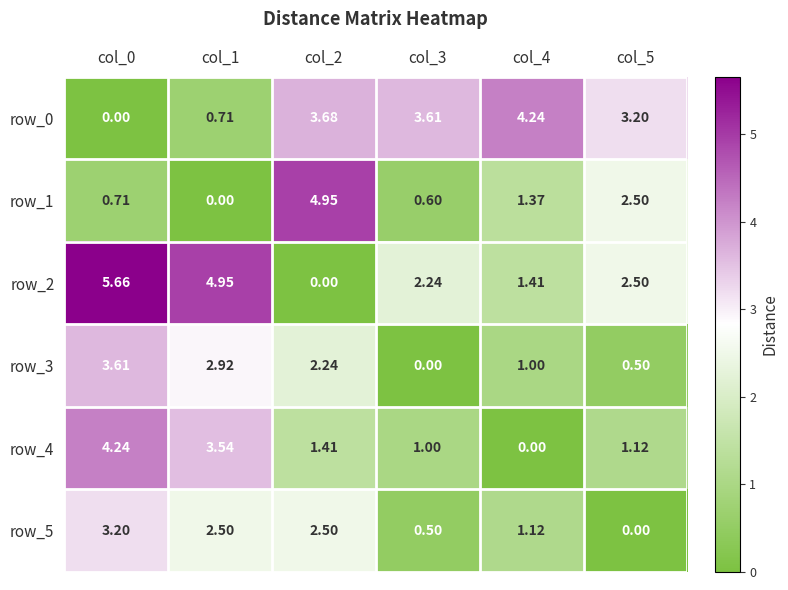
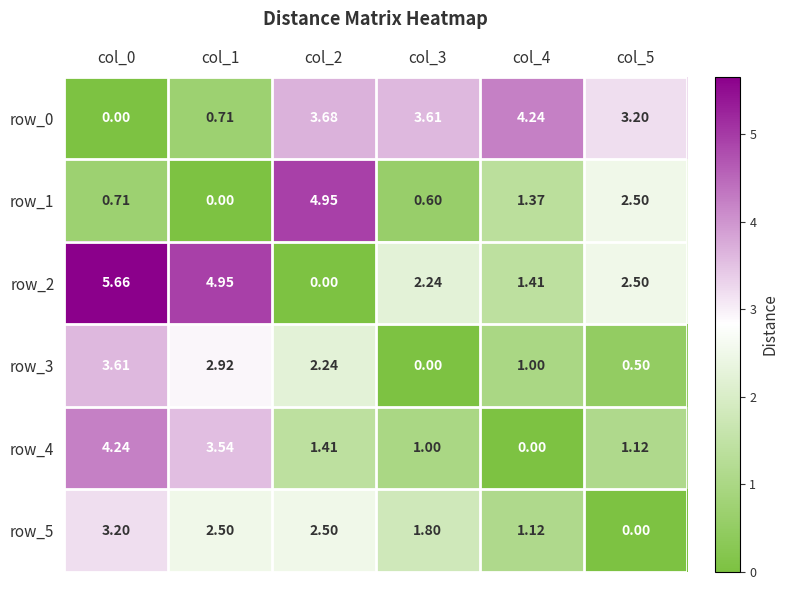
row_5, col_3: 0.50 -> 1.80
